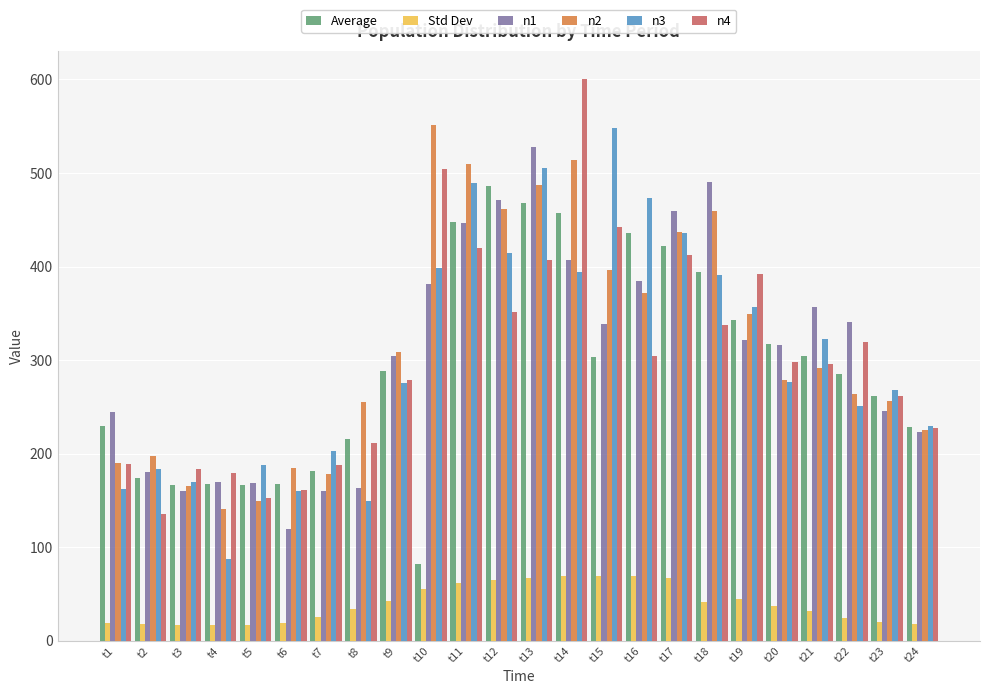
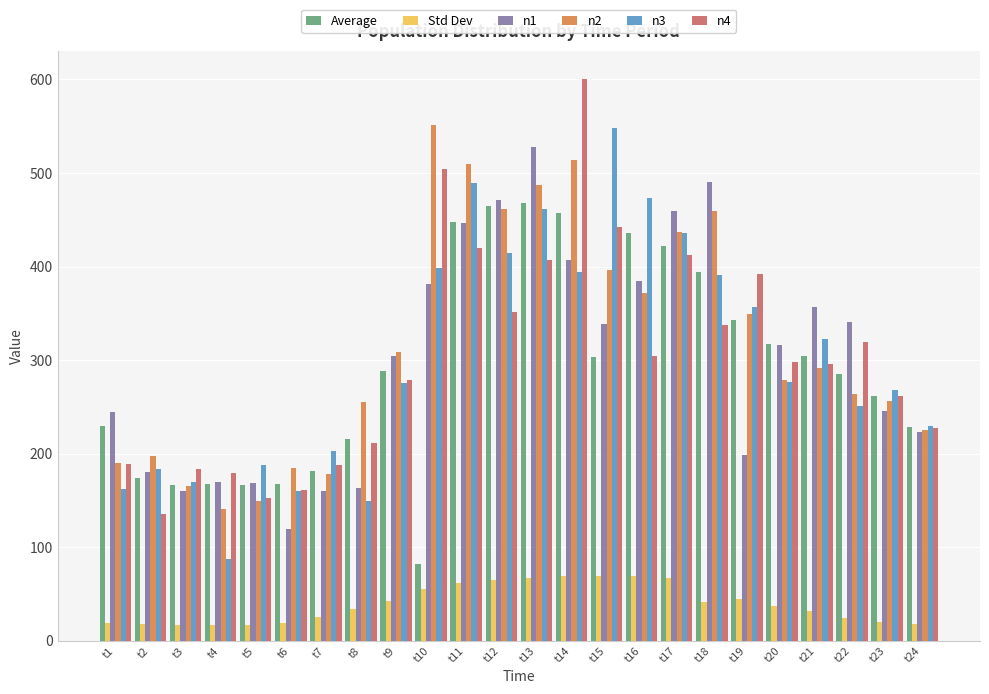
Average, t12: 490 -> 460
n3, t13: 500 -> 460
n1, t19: 320 -> 200
